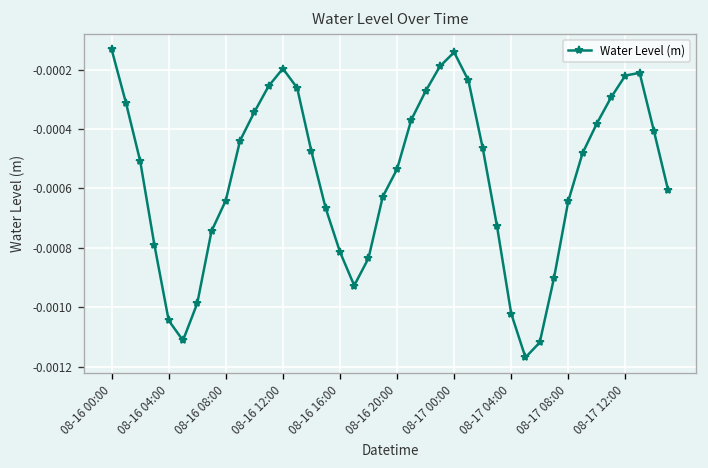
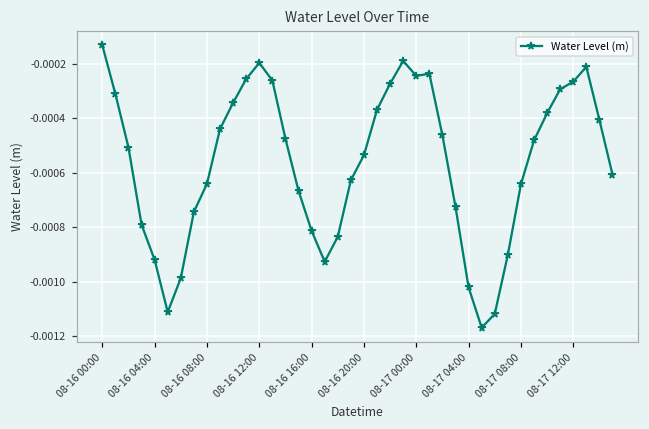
08-16 04:00: -0.00104 -> -0.00092
08-17 00:00: -0.00014 -> -0.00024
08-17 12:00: -0.00022 -> -0.00027
